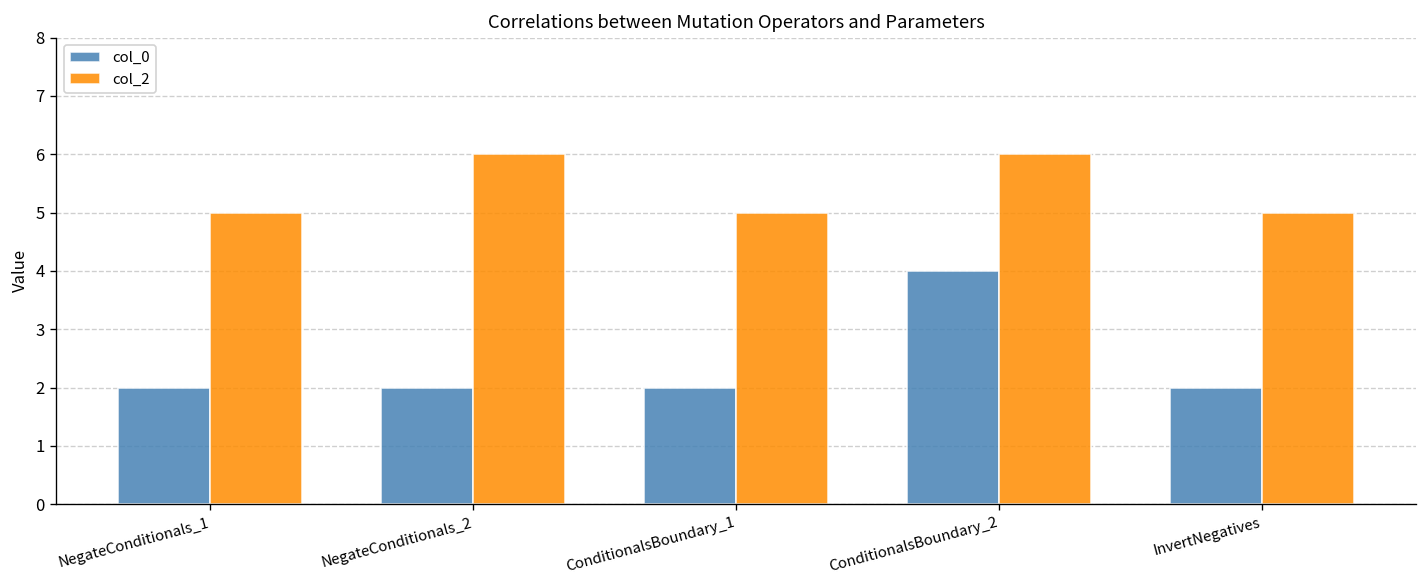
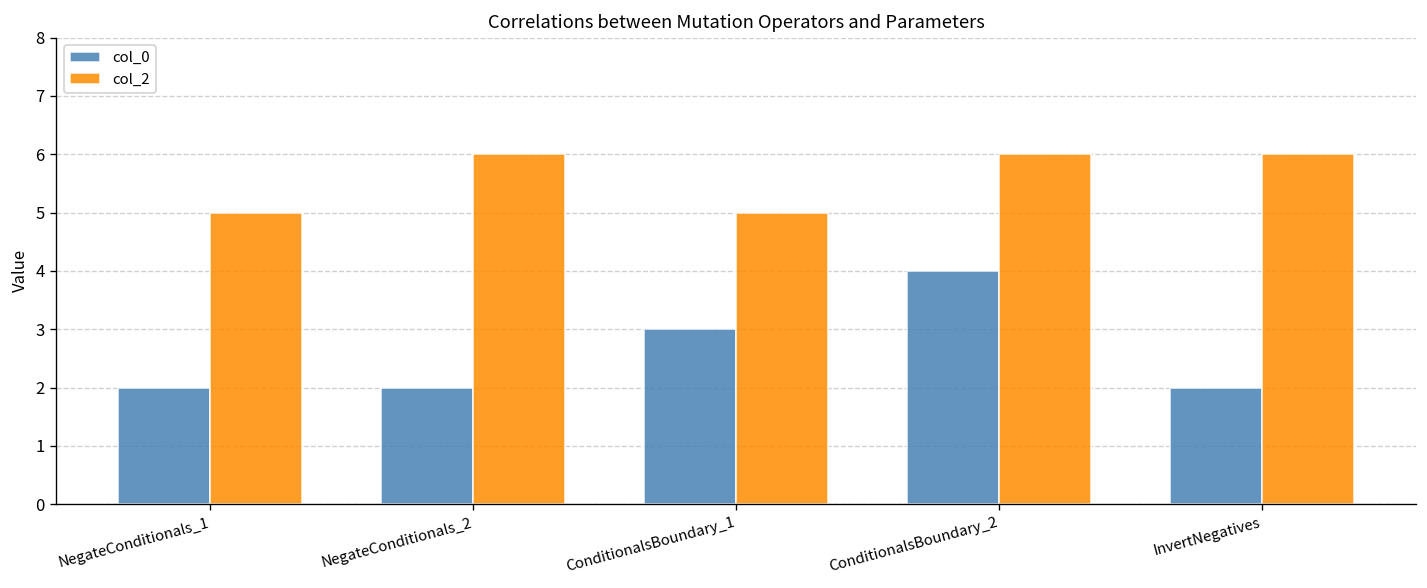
col_0, ConditionalsBoundary_1: 2 -> 3
col_2, InvertNegatives: 5 -> 6
